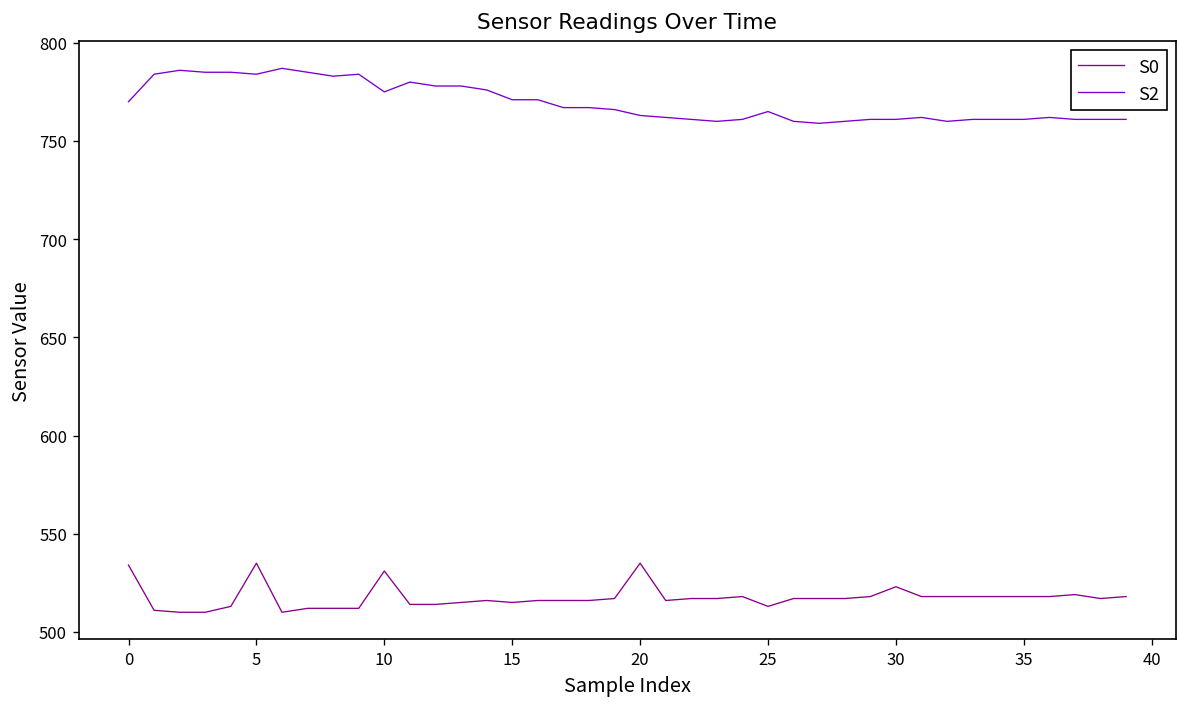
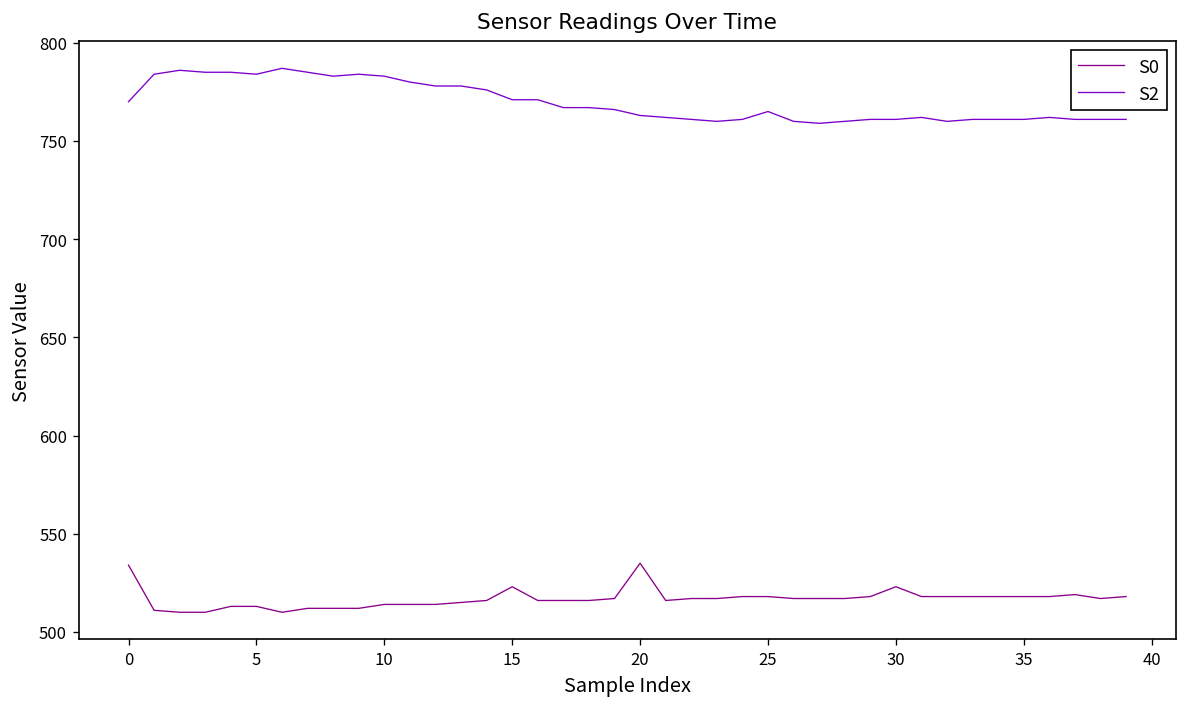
S0, 5: 535 -> 513
S0, 10: 531 -> 514
S2, 10: 775 -> 783
S0, 15: 515 -> 523
S0, 25: 513 -> 518
